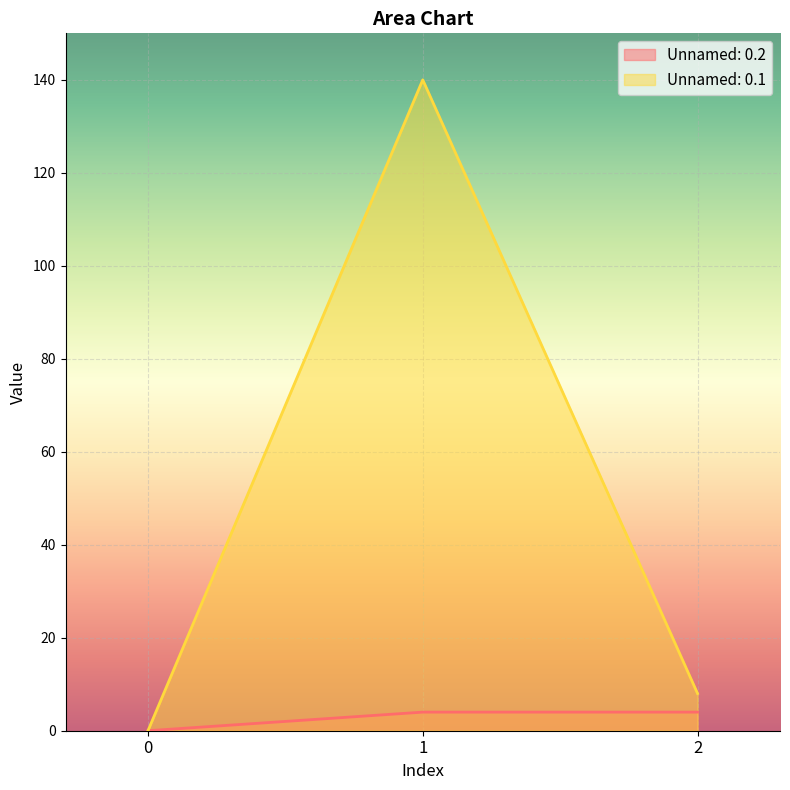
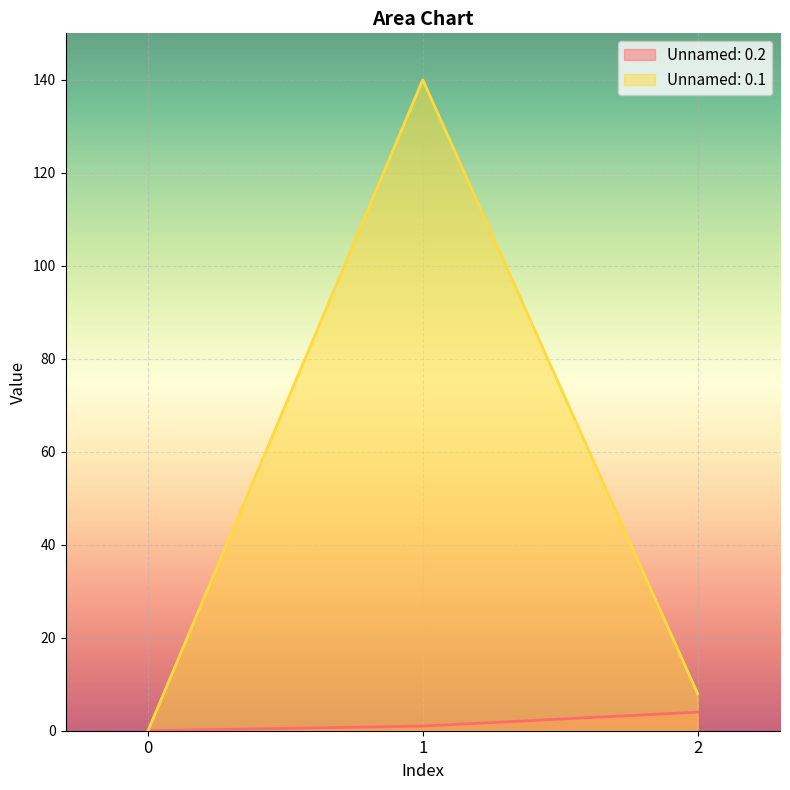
Unnamed: 0.2, 1: 4 -> 1
